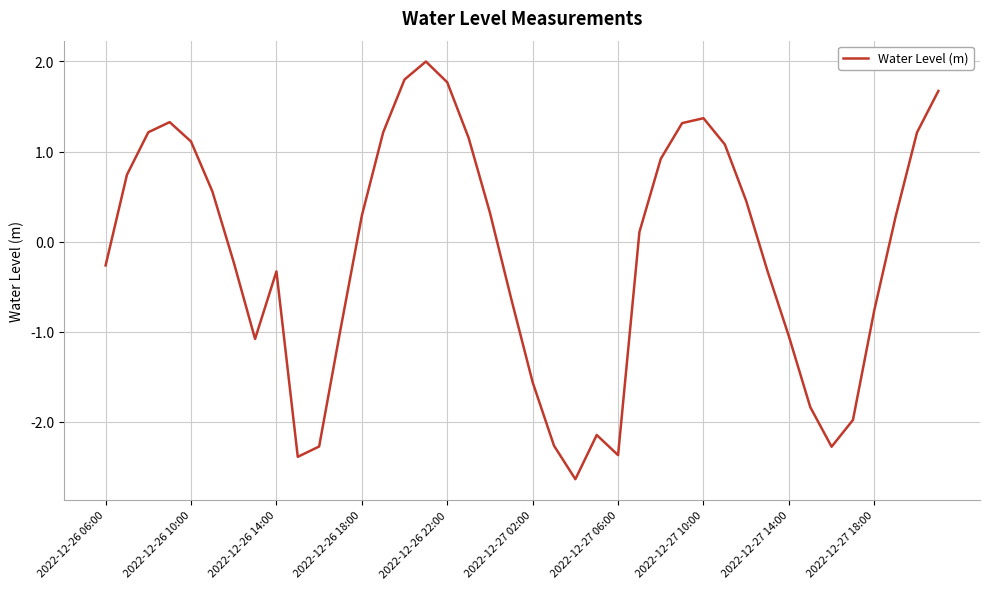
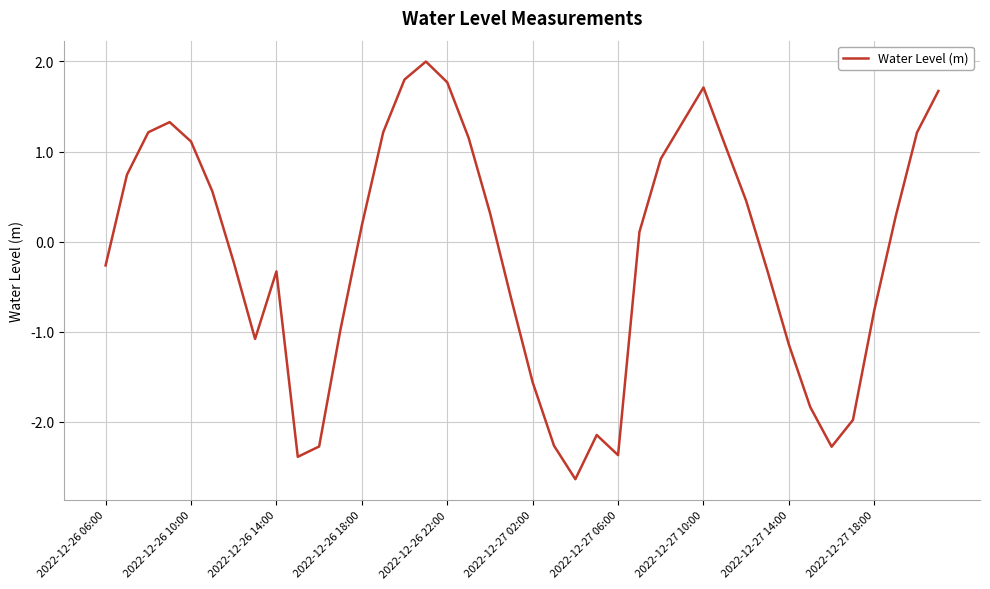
2022-12-26 18:00: 0.3 -> 0.2
2022-12-27 10:00: 1.4 -> 1.7
2022-12-27 14:00: -1.05 -> -1.14
